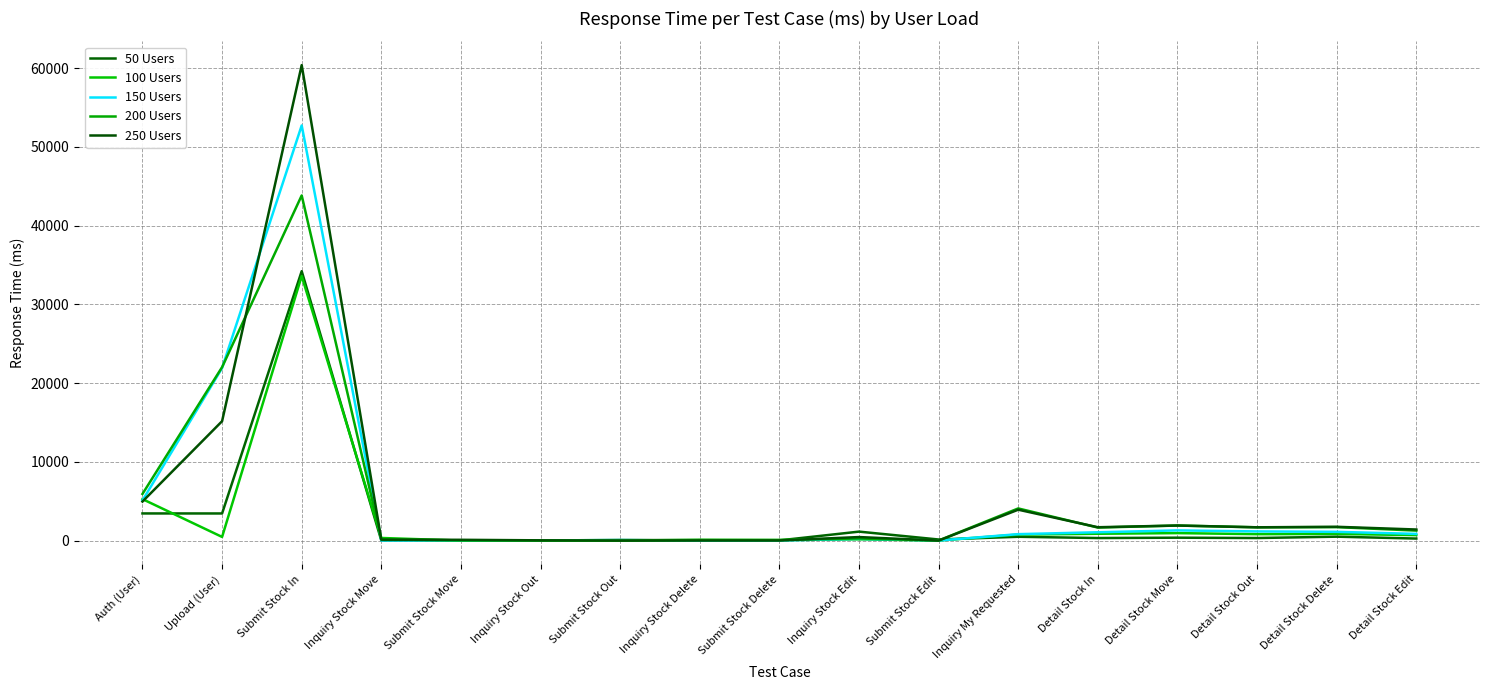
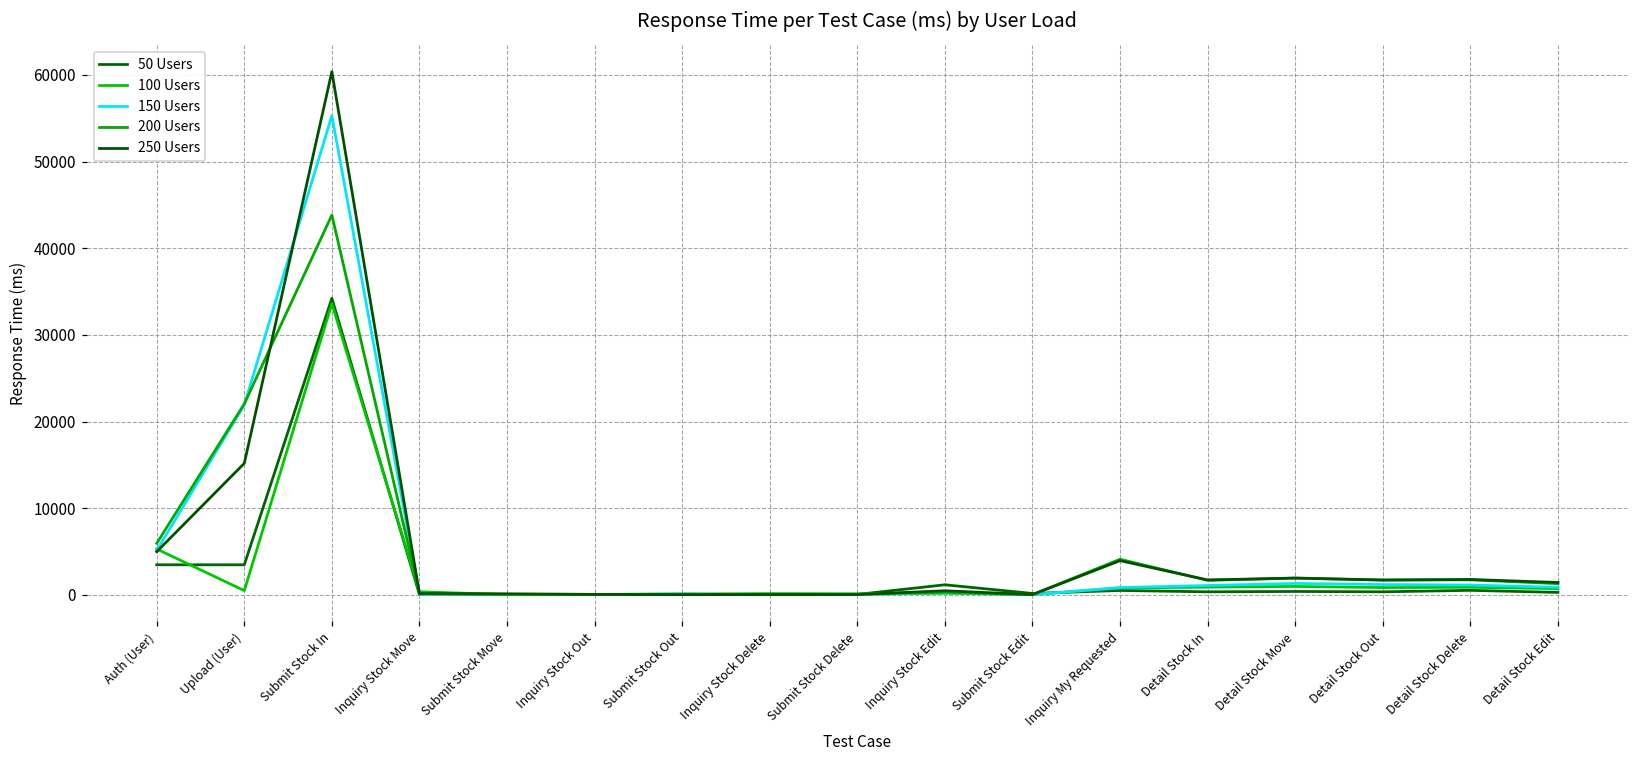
150 Users, Submit Stock In: 53000 -> 55000
